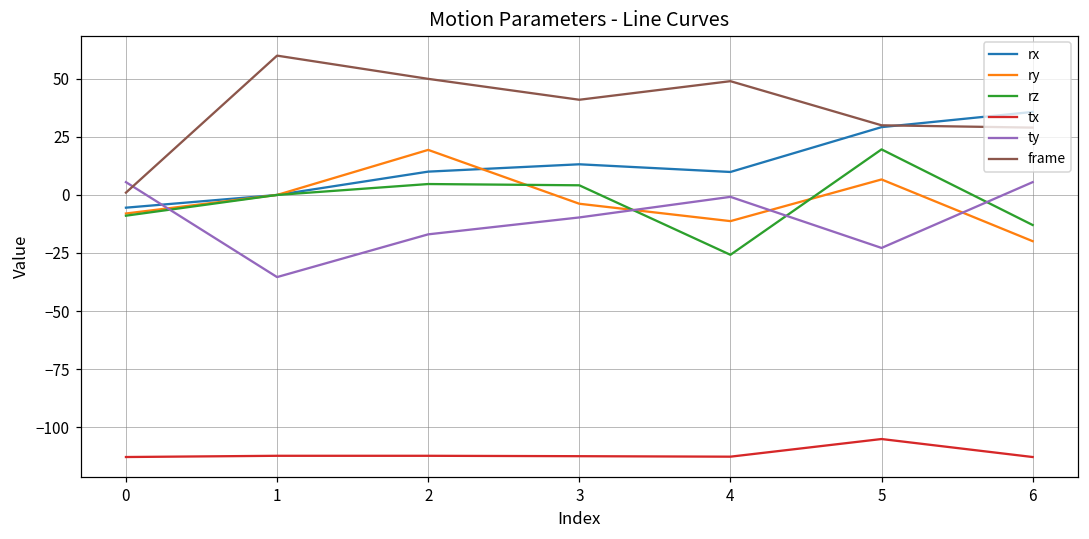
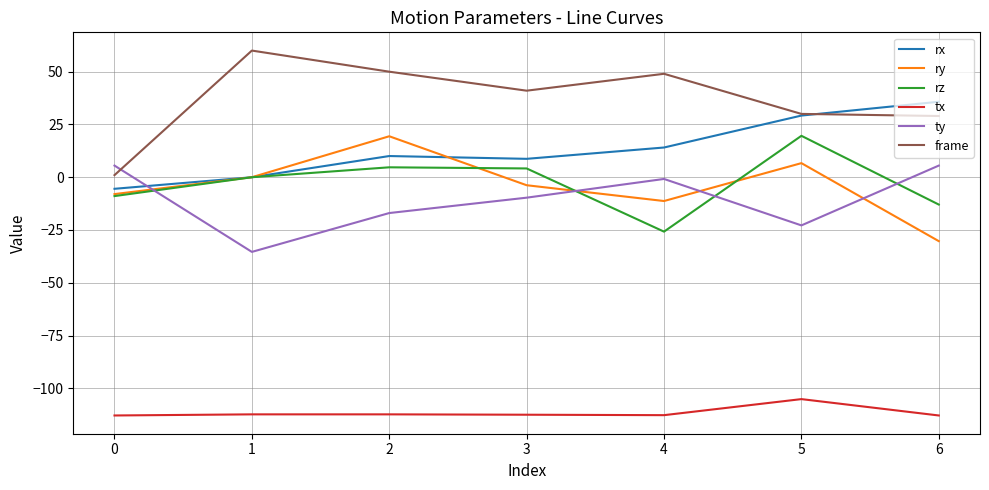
rx, 3: 13 -> 9
rx, 4: 10 -> 14
ry, 6: -20 -> -30
